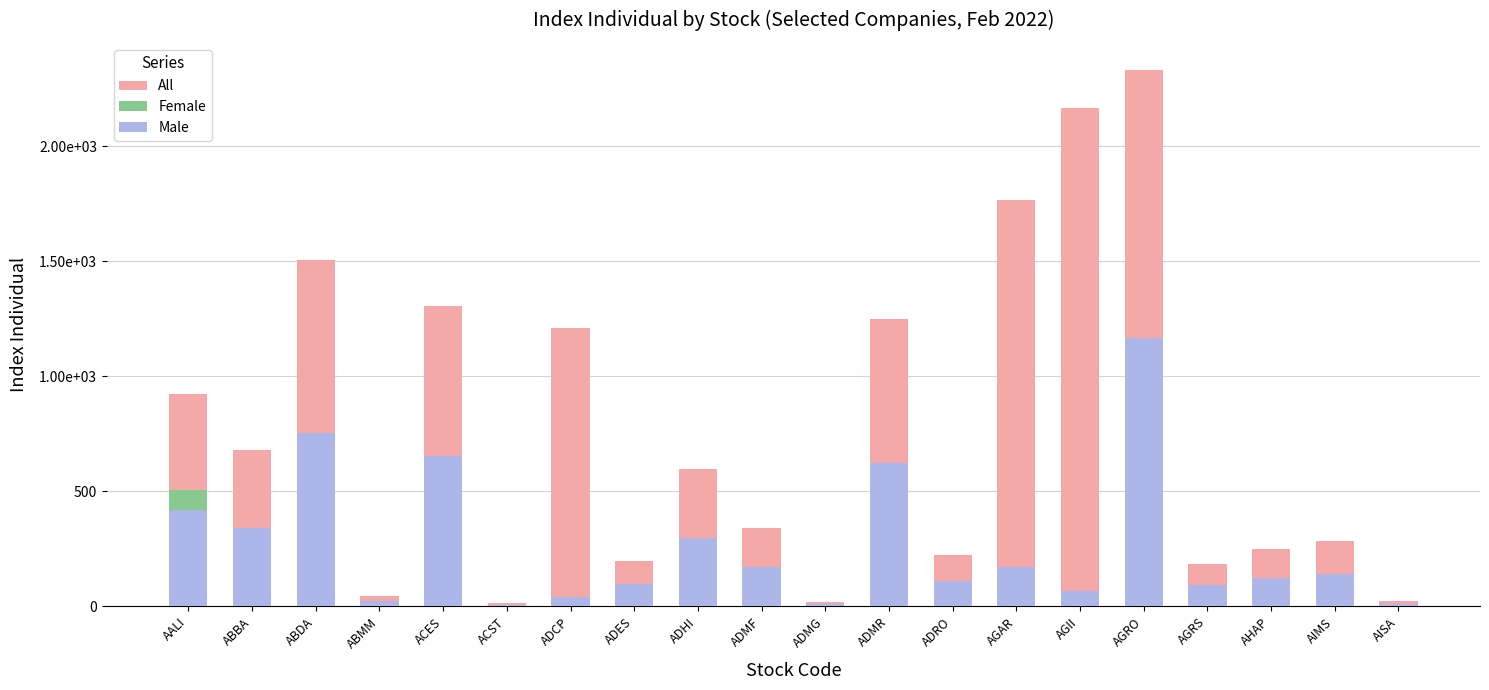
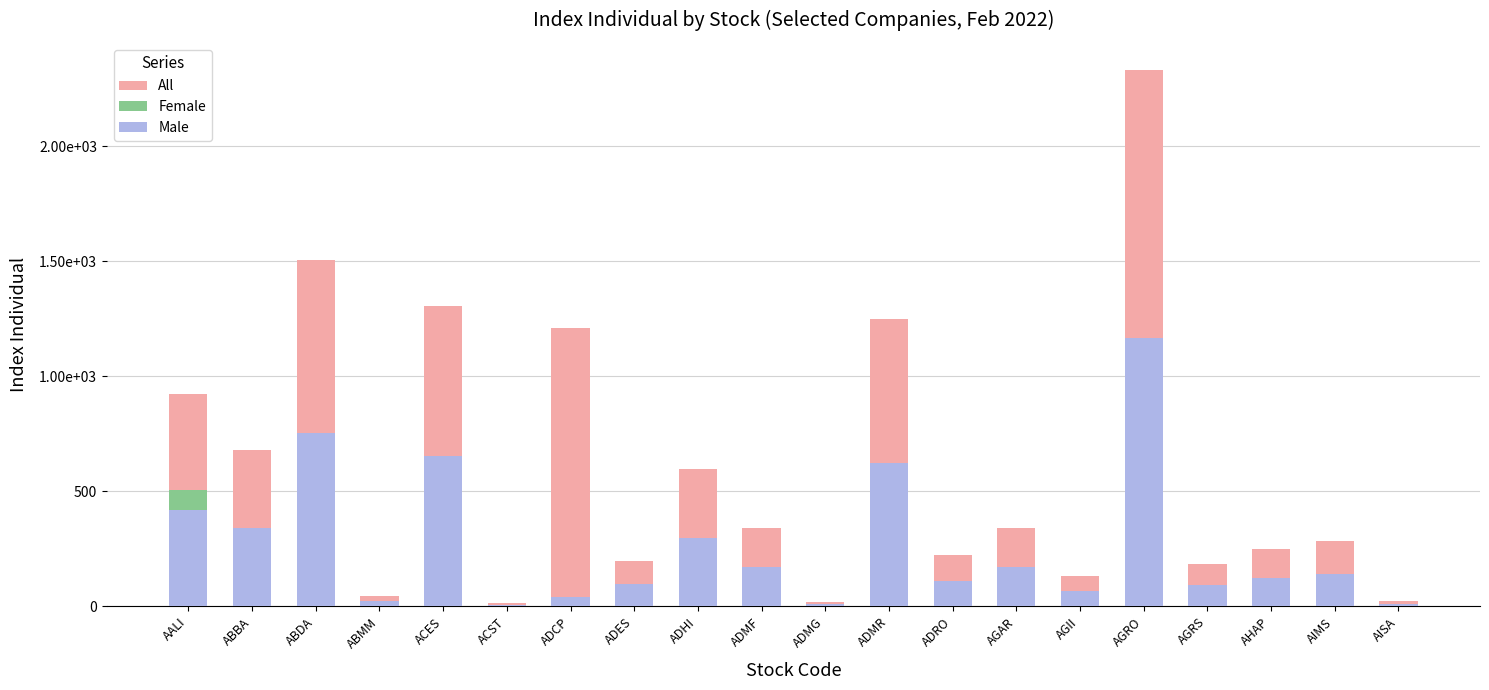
All, AGAR: 1770 -> 340
All, AGII: 2170 -> 130
